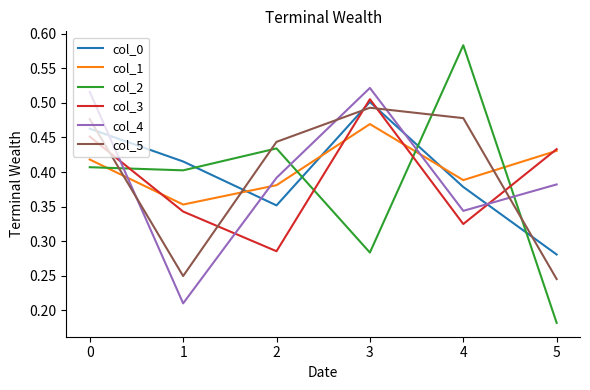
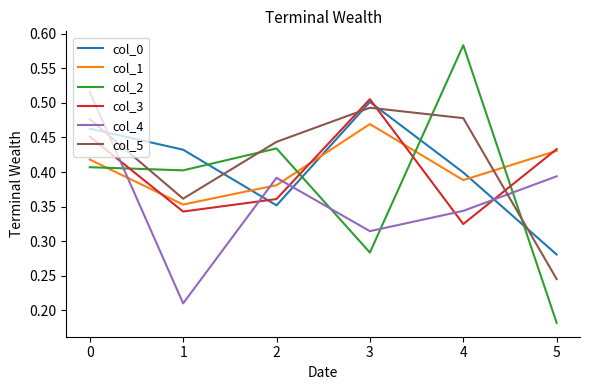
col_0, 1: 0.42 -> 0.43
col_5, 1: 0.25 -> 0.36
col_3, 2: 0.29 -> 0.36
col_4, 3: 0.52 -> 0.31
col_0, 4: 0.38 -> 0.40
col_4, 5: 0.38 -> 0.39
